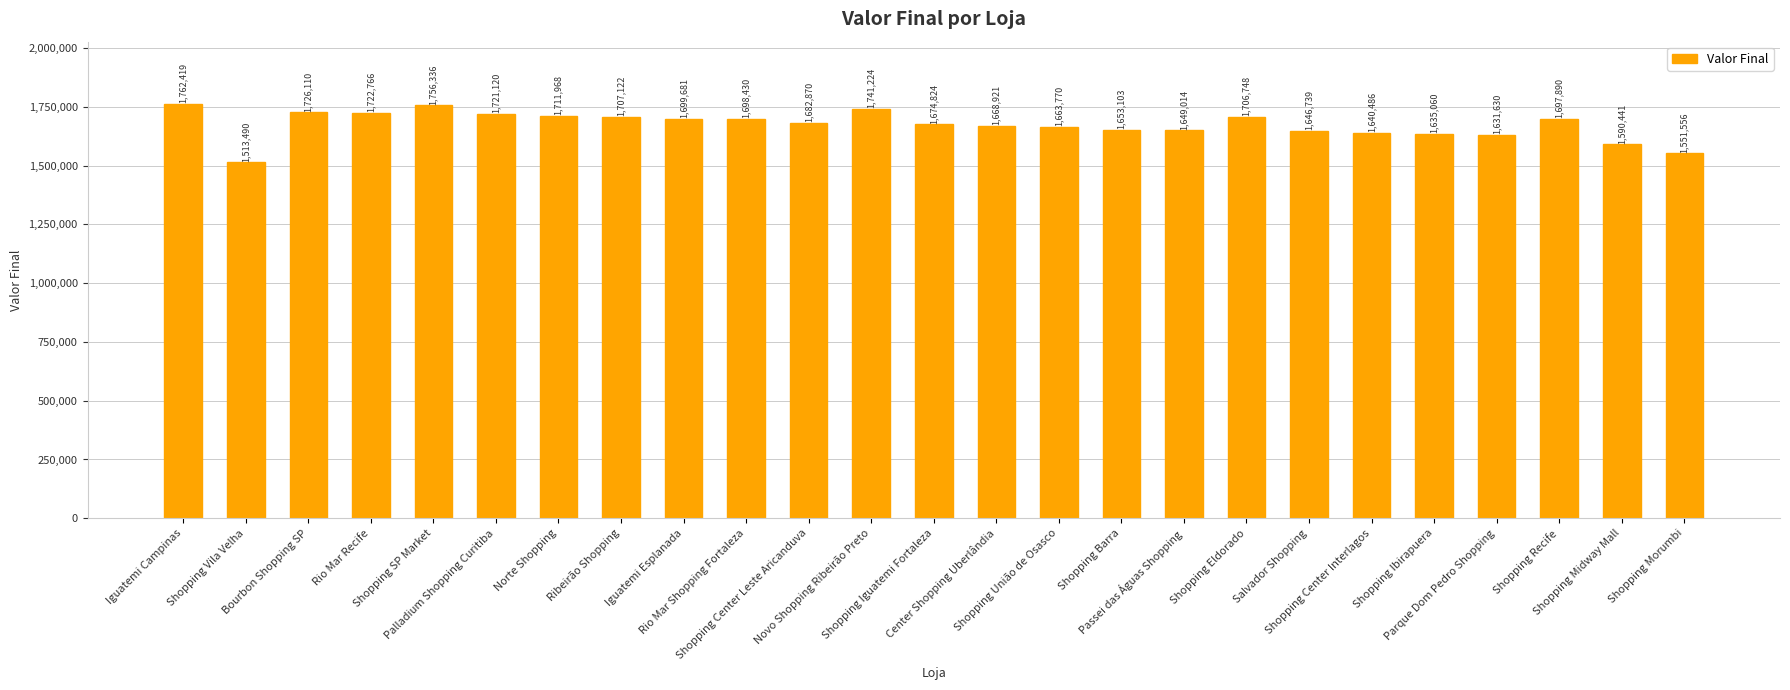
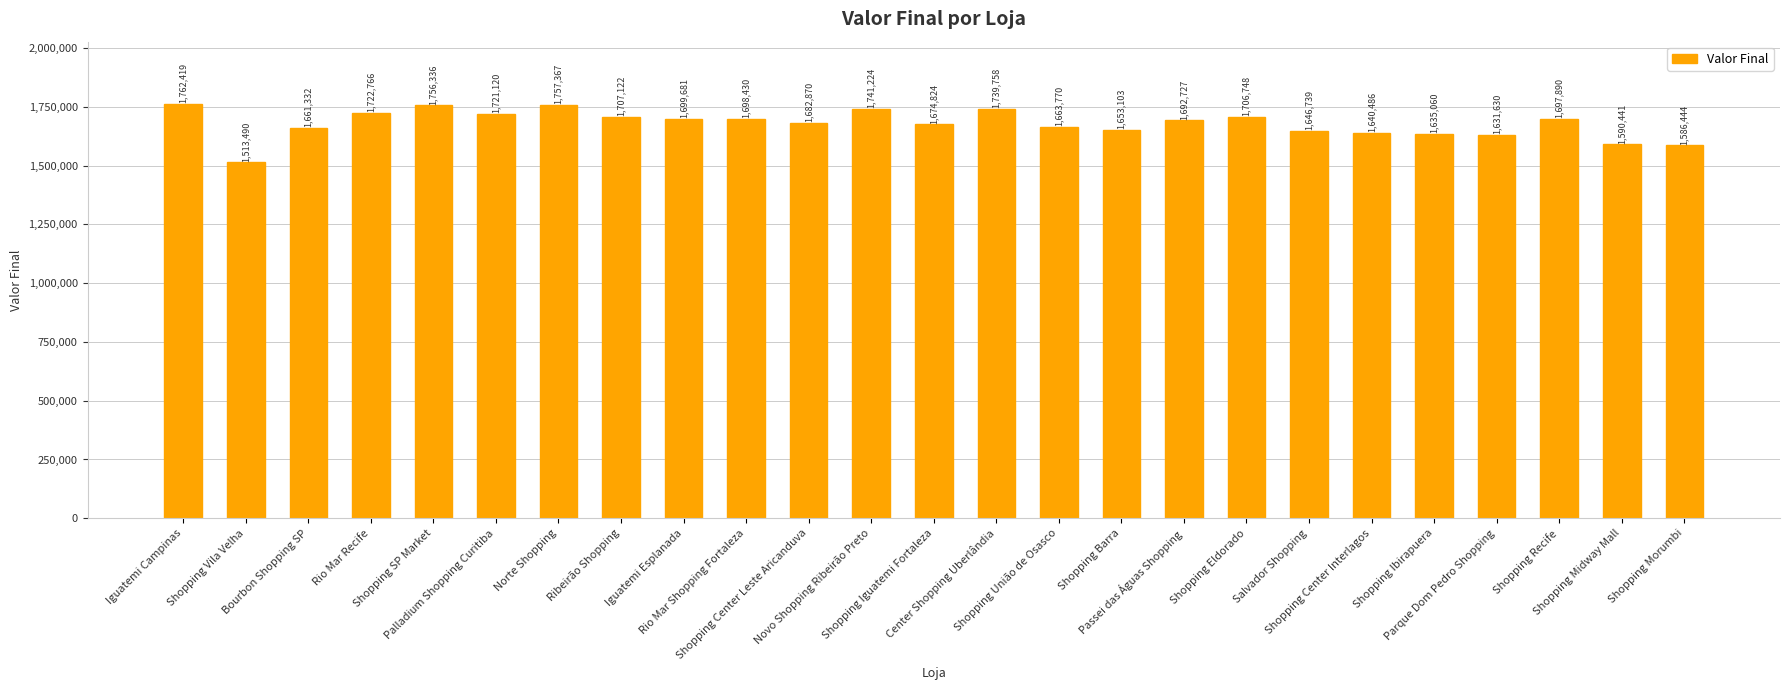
Bourbon Shopping SP: 1,726,110 -> 1,661,332
Norte Shopping: 1,711,968 -> 1,757,367
Center Shopping Uberlândia: 1,668,921 -> 1,739,758
Passei das Águas Shopping: 1,649,014 -> 1,692,727
Shopping Morumbi: 1,551,556 -> 1,586,444
